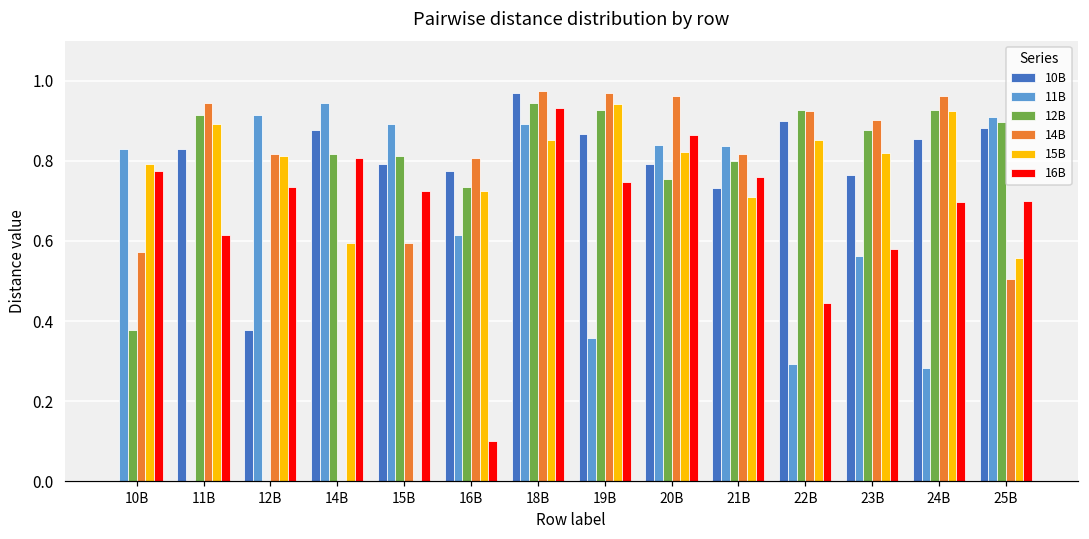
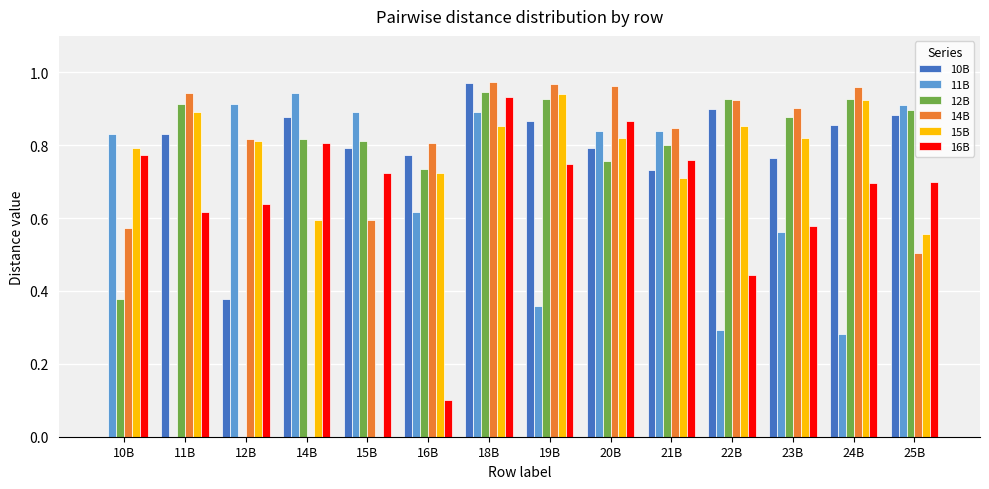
16B, 12B: 0.73 -> 0.64
14B, 21B: 0.82 -> 0.85
